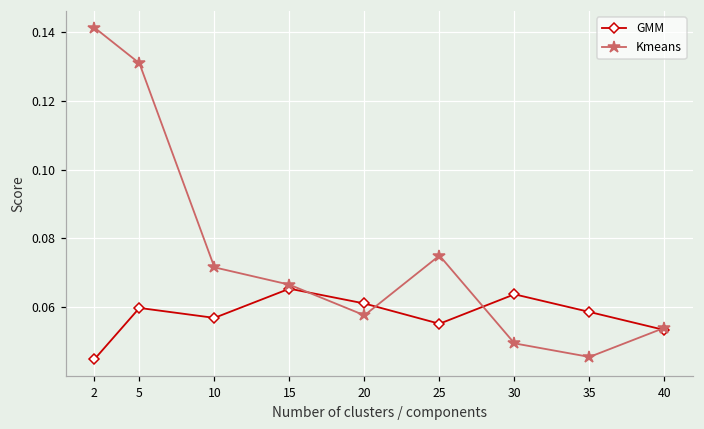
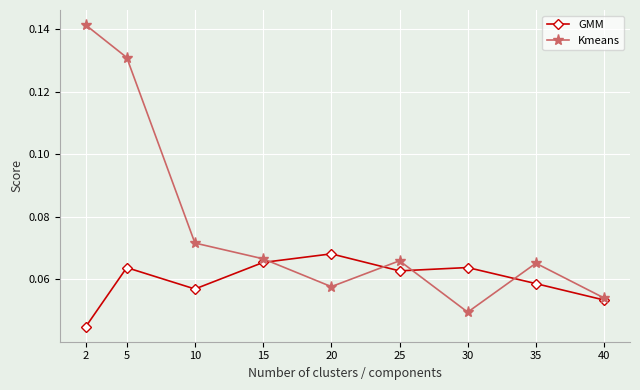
GMM, 5: 0.060 -> 0.064
GMM, 20: 0.061 -> 0.068
GMM, 25: 0.055 -> 0.063
Kmeans, 25: 0.075 -> 0.066
Kmeans, 35: 0.046 -> 0.065
